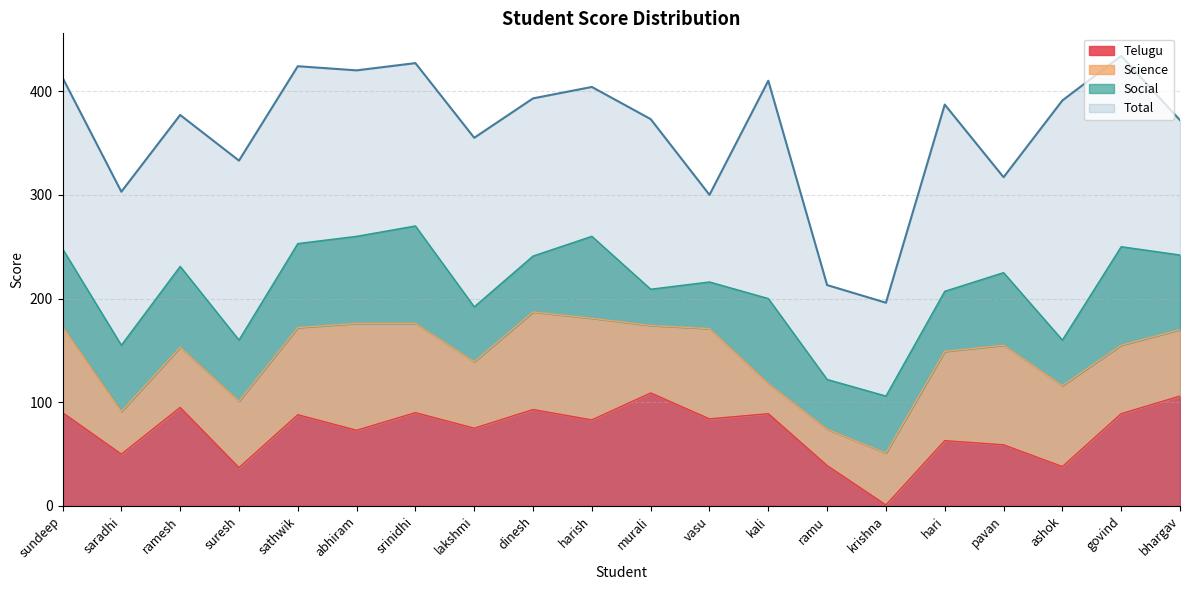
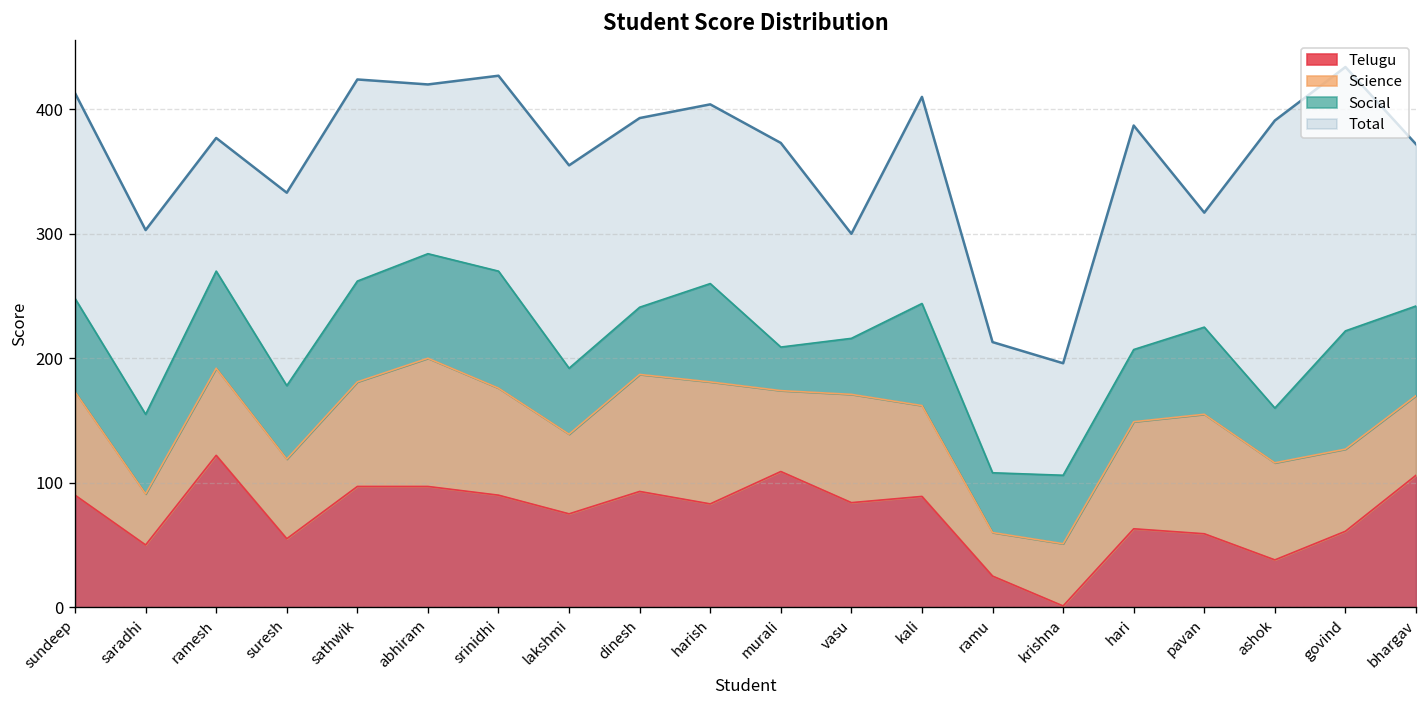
Telugu, ramesh: 95 -> 122
Science, ramesh: 58 -> 70
Telugu, suresh: 37 -> 55
Telugu, sathwik: 88 -> 97
Telugu, abhiram: 73 -> 97
Science, kali: 29 -> 73
Telugu, ramu: 39 -> 25
Telugu, govind: 89 -> 61
